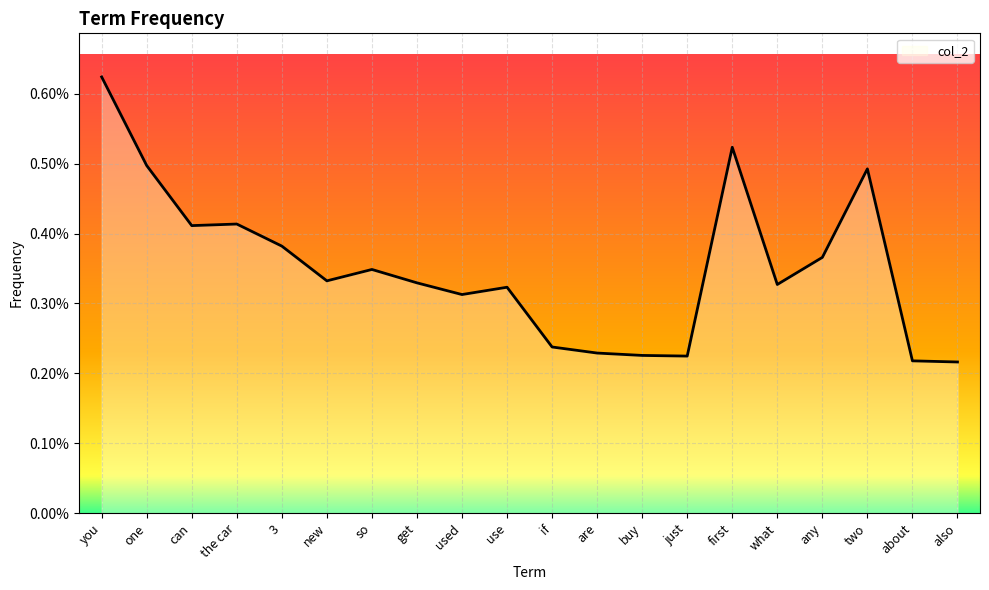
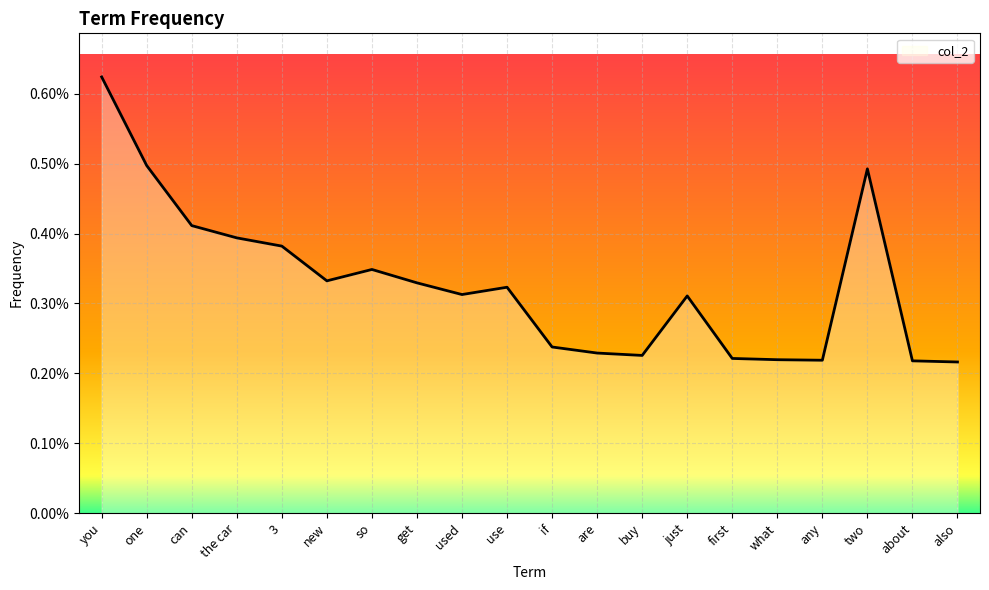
the car: 0.41% -> 0.39%
just: 0.22% -> 0.31%
first: 0.52% -> 0.22%
what: 0.33% -> 0.22%
any: 0.37% -> 0.22%
